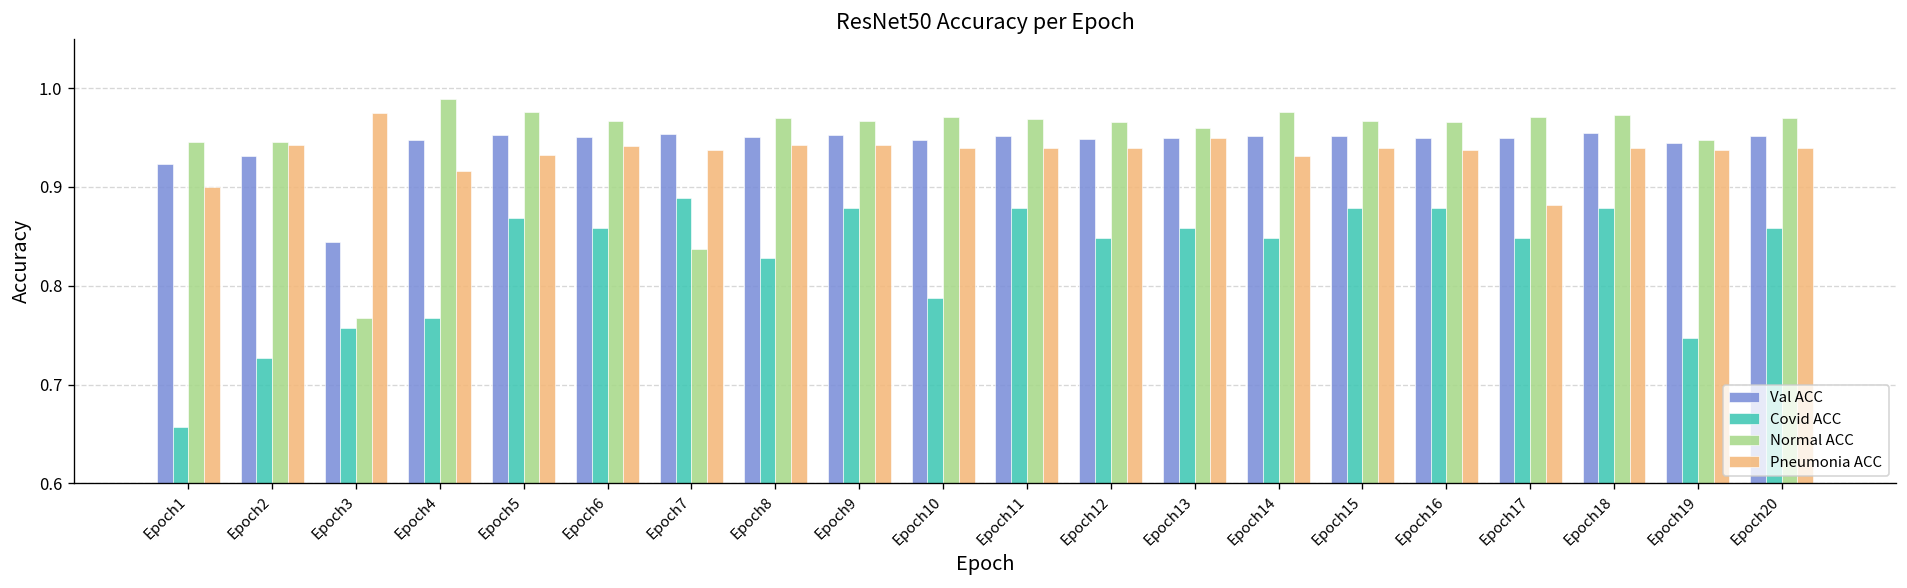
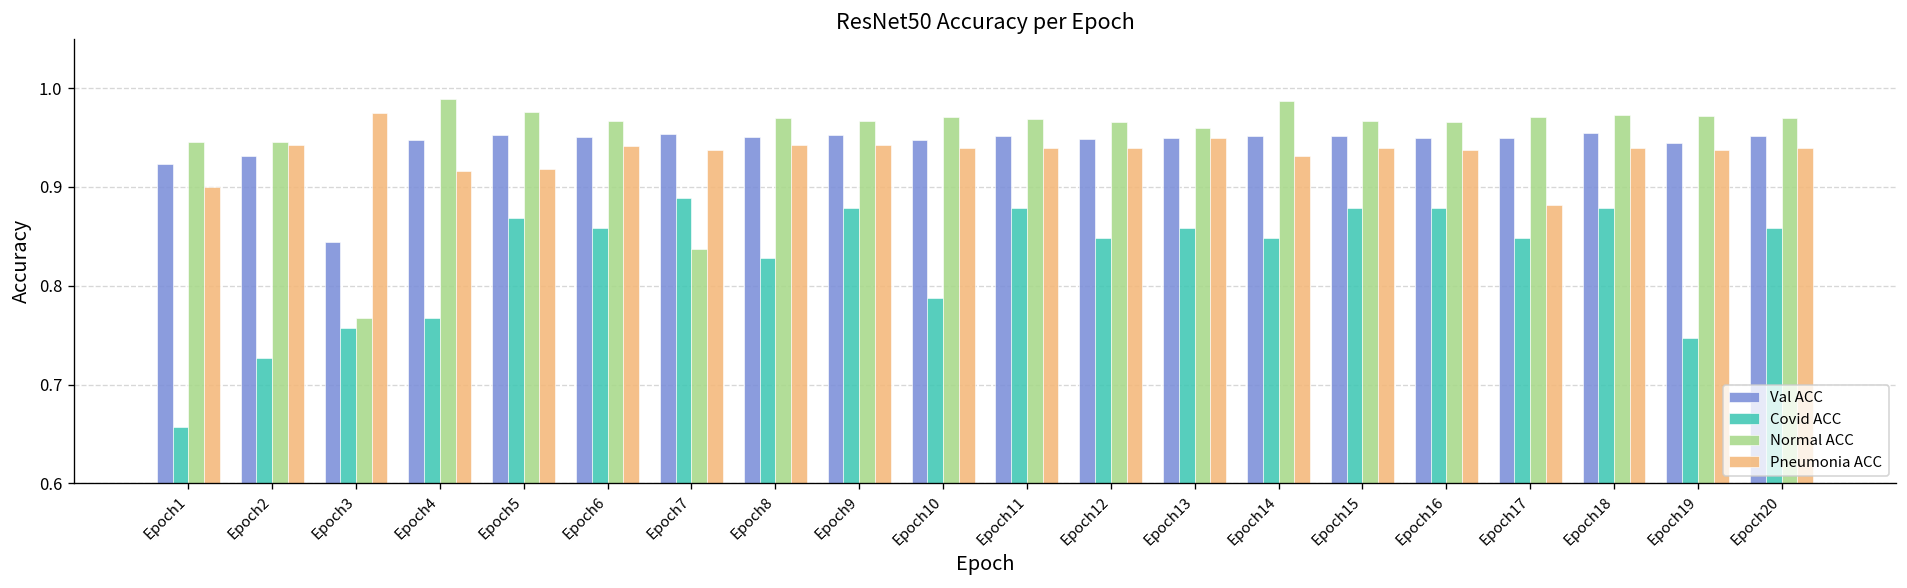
Pneumonia ACC, Epoch5: 0.93 -> 0.92
Normal ACC, Epoch14: 0.98 -> 0.99
Normal ACC, Epoch19: 0.95 -> 0.97
